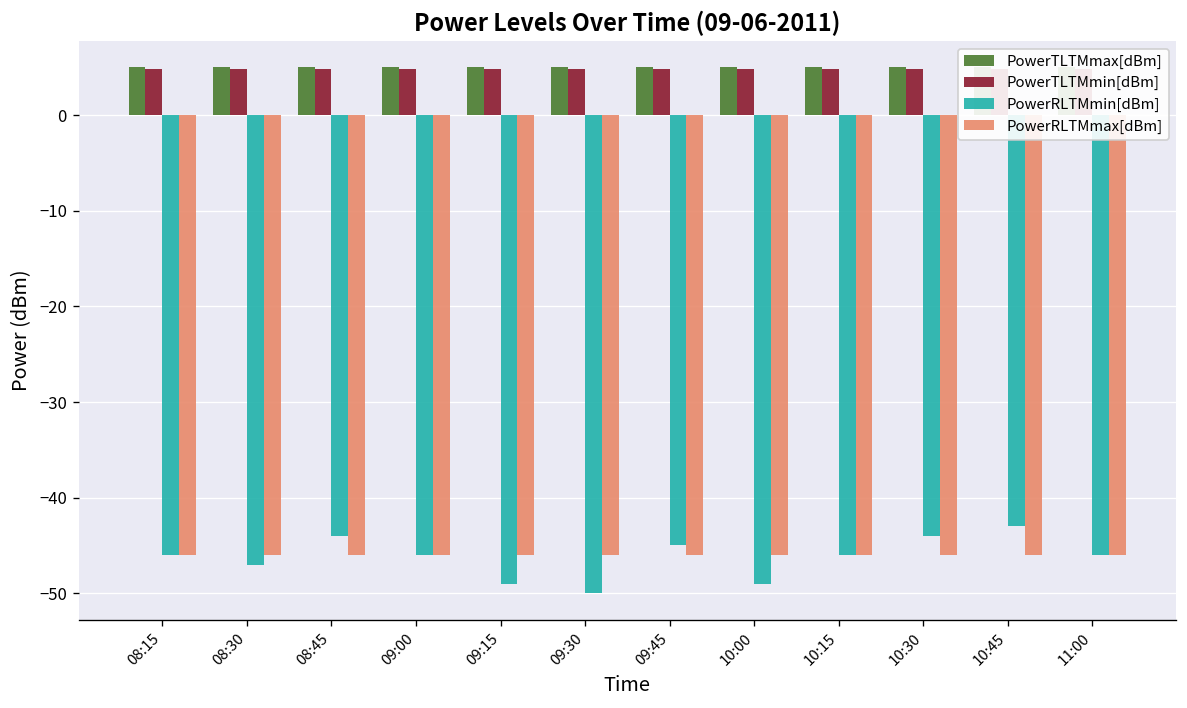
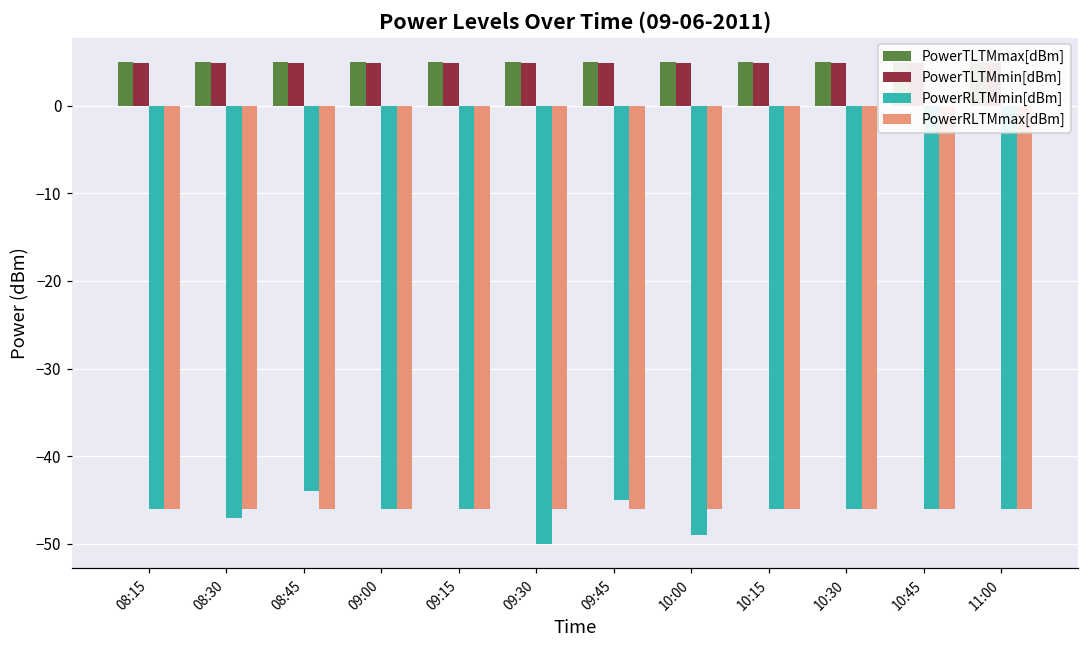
PowerRLTMmin[dBm], 09:15: -49 -> -46
PowerRLTMmin[dBm], 10:30: -44 -> -46
PowerRLTMmin[dBm], 10:45: -43 -> -46
